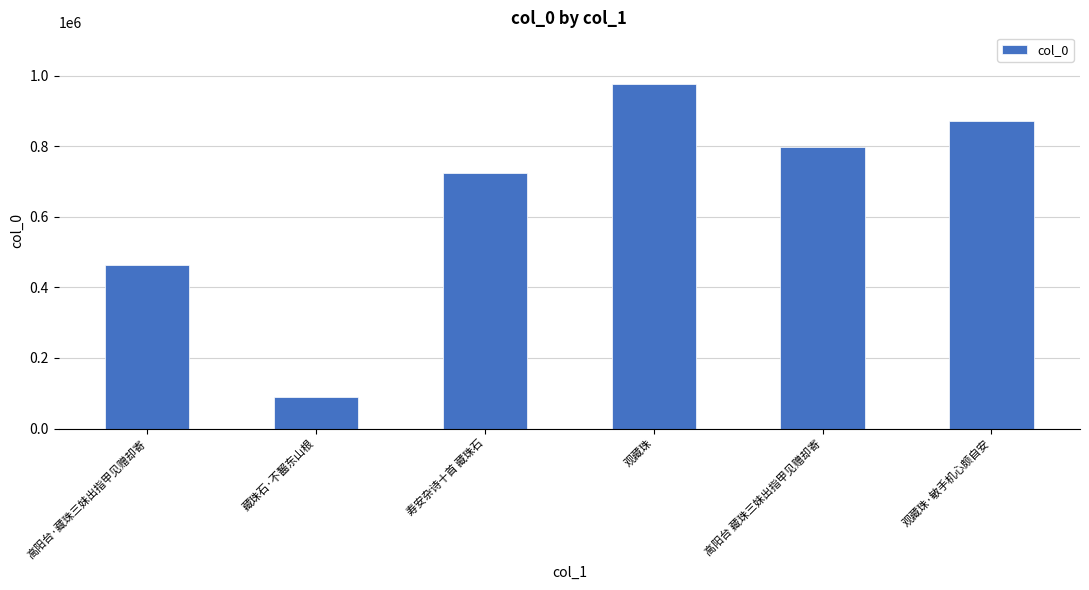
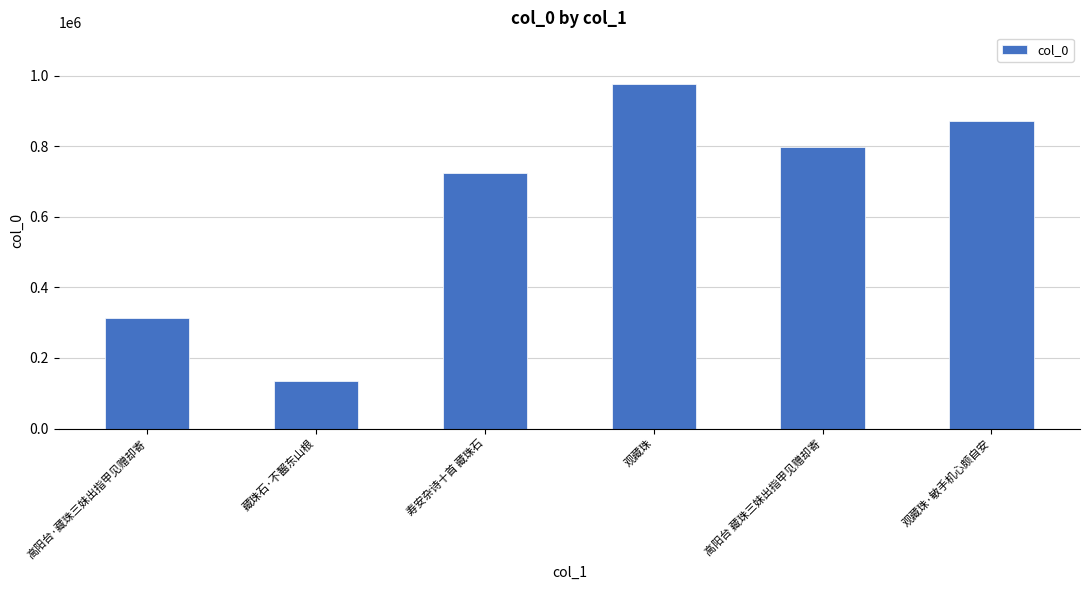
高阳台·藏珠三妹出指甲见赠却寄: 460000 -> 310000
藏珠石·不齧东山根: 90000 -> 130000
